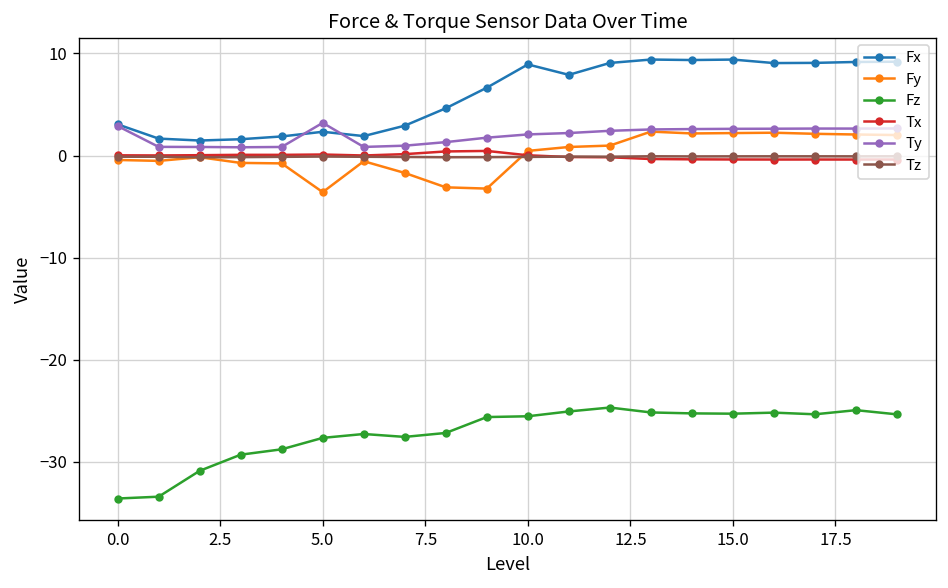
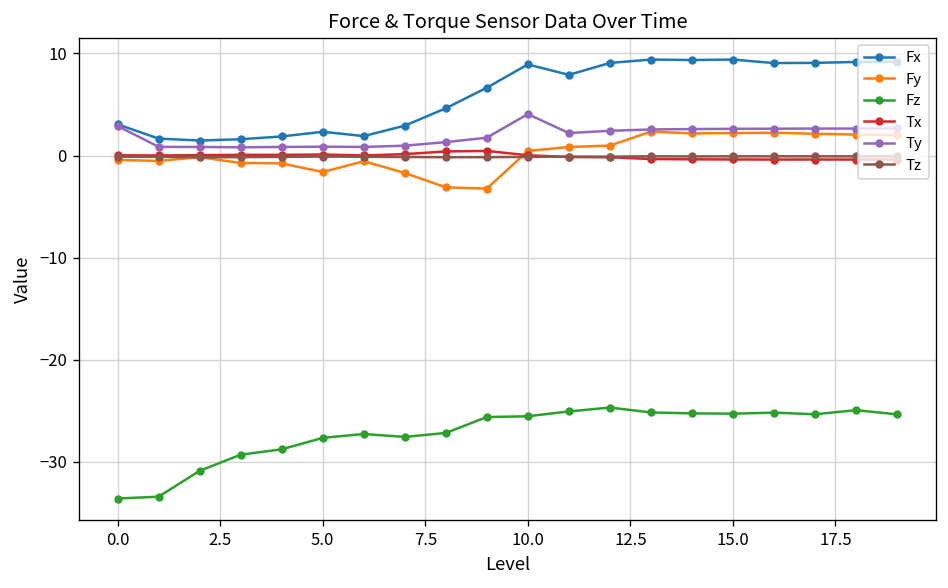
Fy, 5.0: -4 -> -2
Ty, 5.0: 3 -> 1
Ty, 10.0: 2 -> 4
